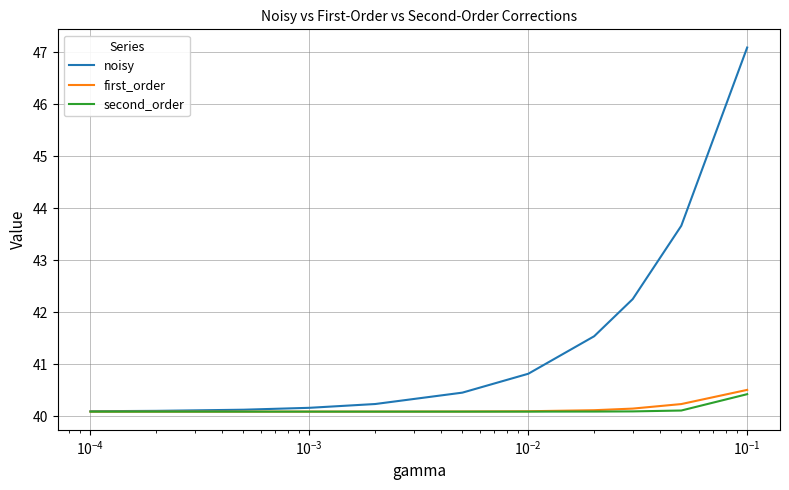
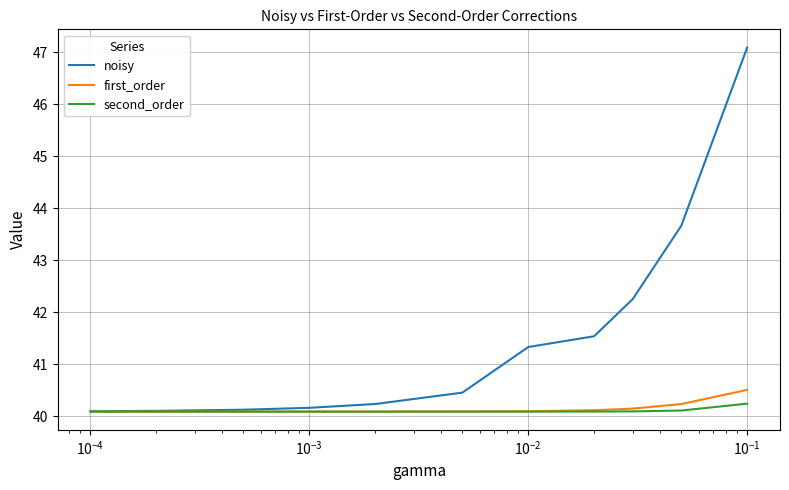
noisy, 10^-2: 40.8 -> 41.3
second_order, 10^-1: 40.4 -> 40.2
